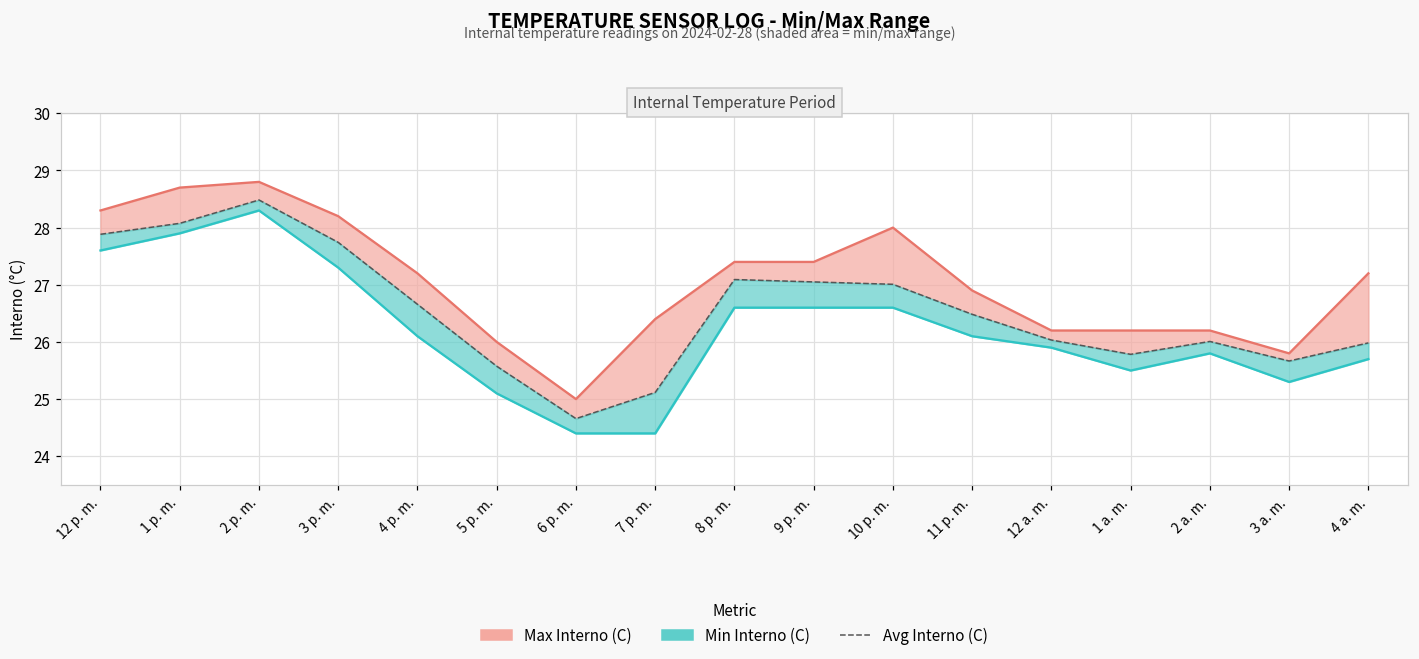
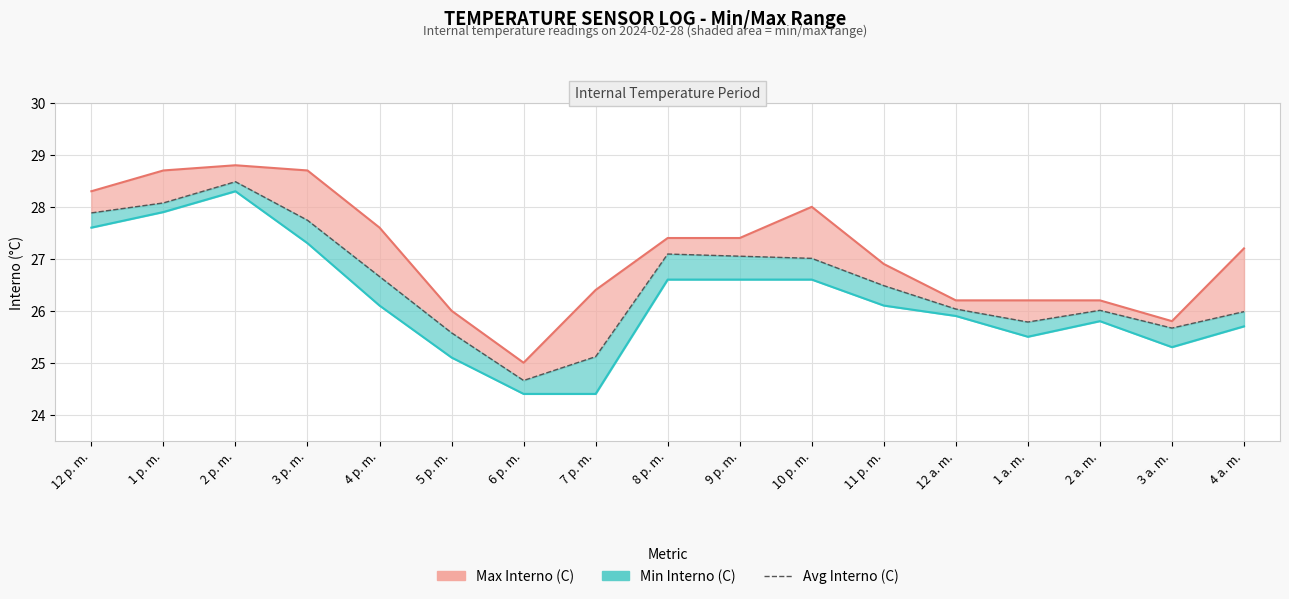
Max Interno (C), 3 p. m.: 28.2 -> 28.7
Max Interno (C), 4 p. m.: 27.2 -> 27.6
